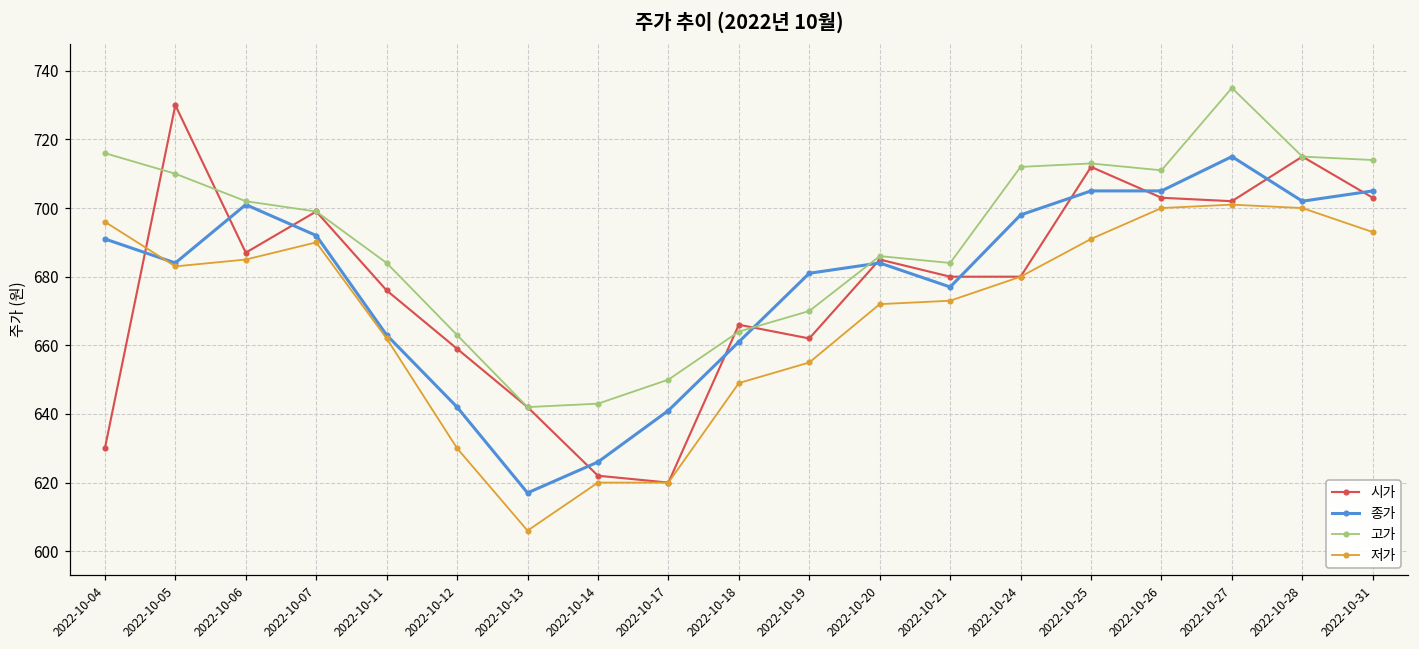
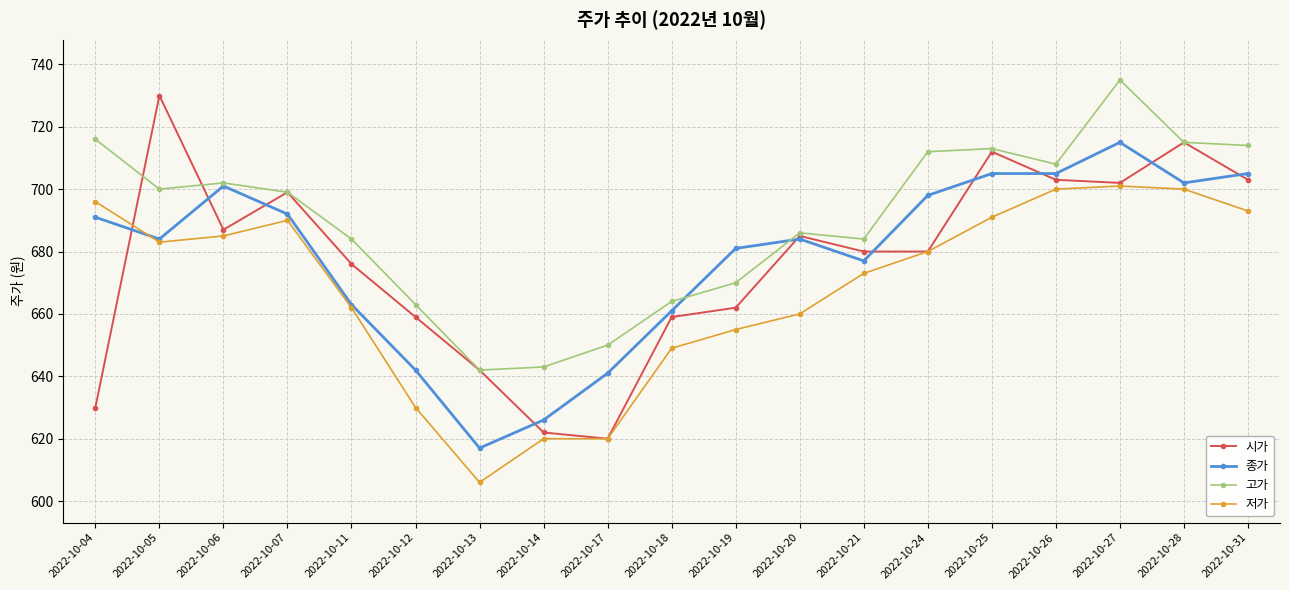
고가, 2022-10-05: 710 -> 700
시가, 2022-10-18: 666 -> 659
저가, 2022-10-20: 672 -> 660
고가, 2022-10-26: 711 -> 708
